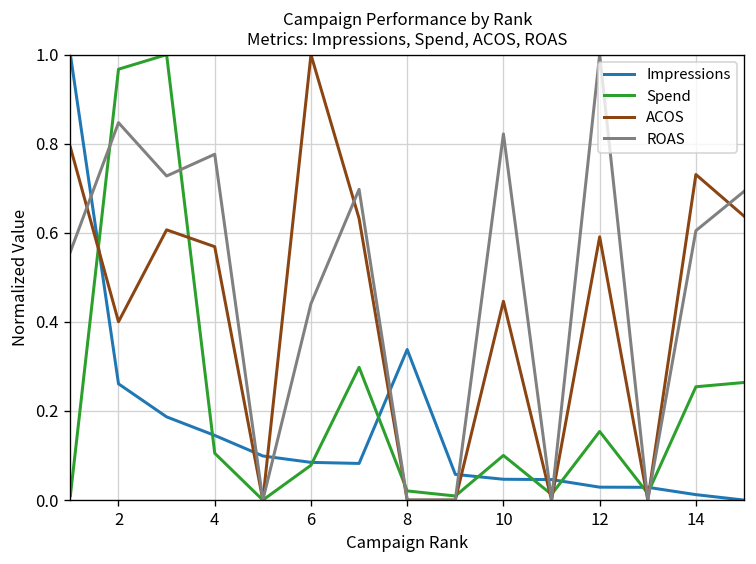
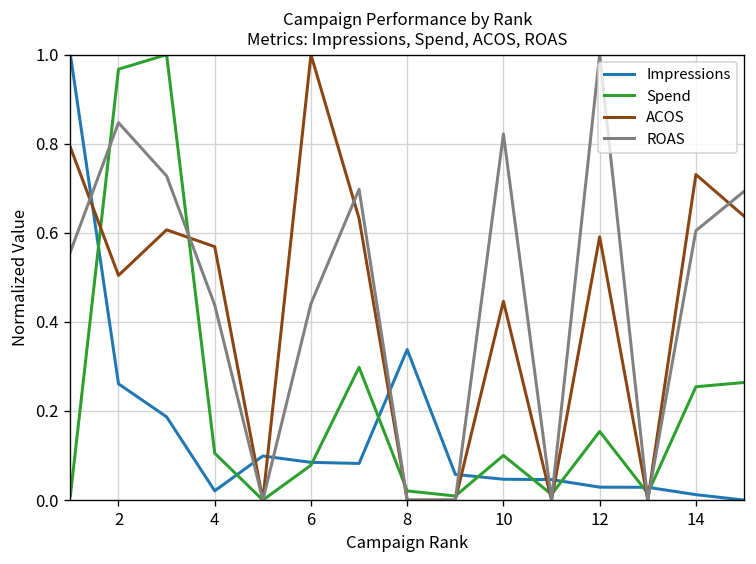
ACOS, 2: 0.40 -> 0.50
Impressions, 4: 0.15 -> 0.02
ROAS, 4: 0.78 -> 0.44
